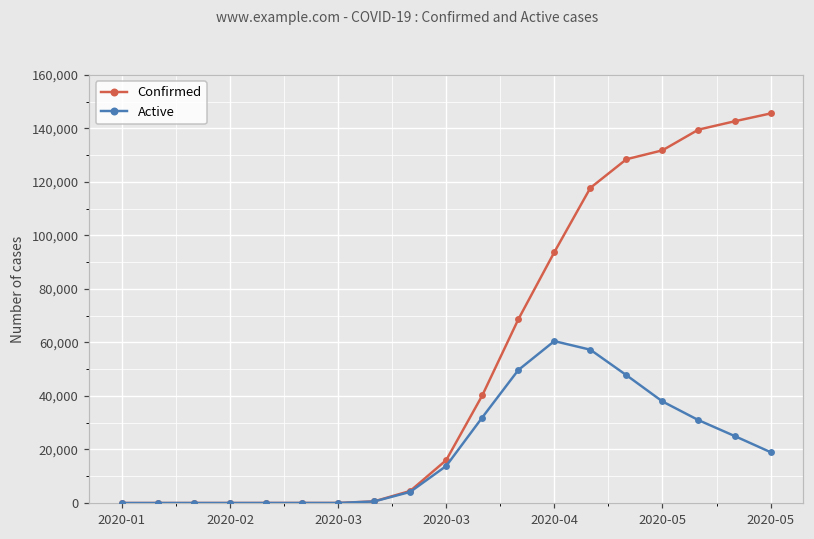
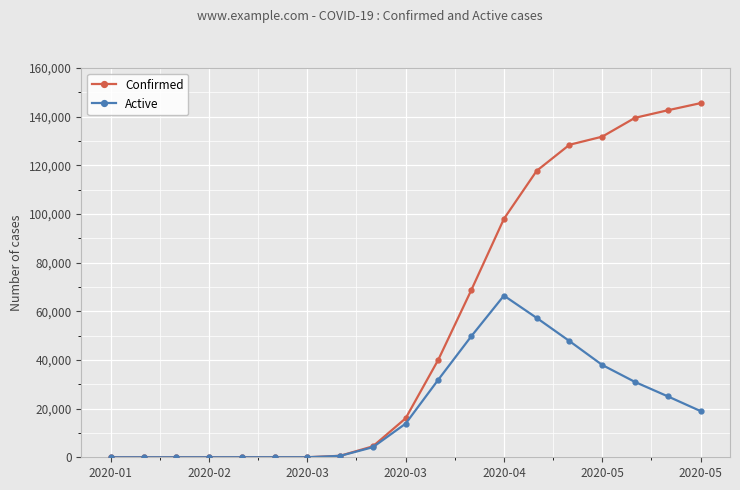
Confirmed, 2020-04: 94,000 -> 98,000
Active, 2020-04: 60,000 -> 66,000
